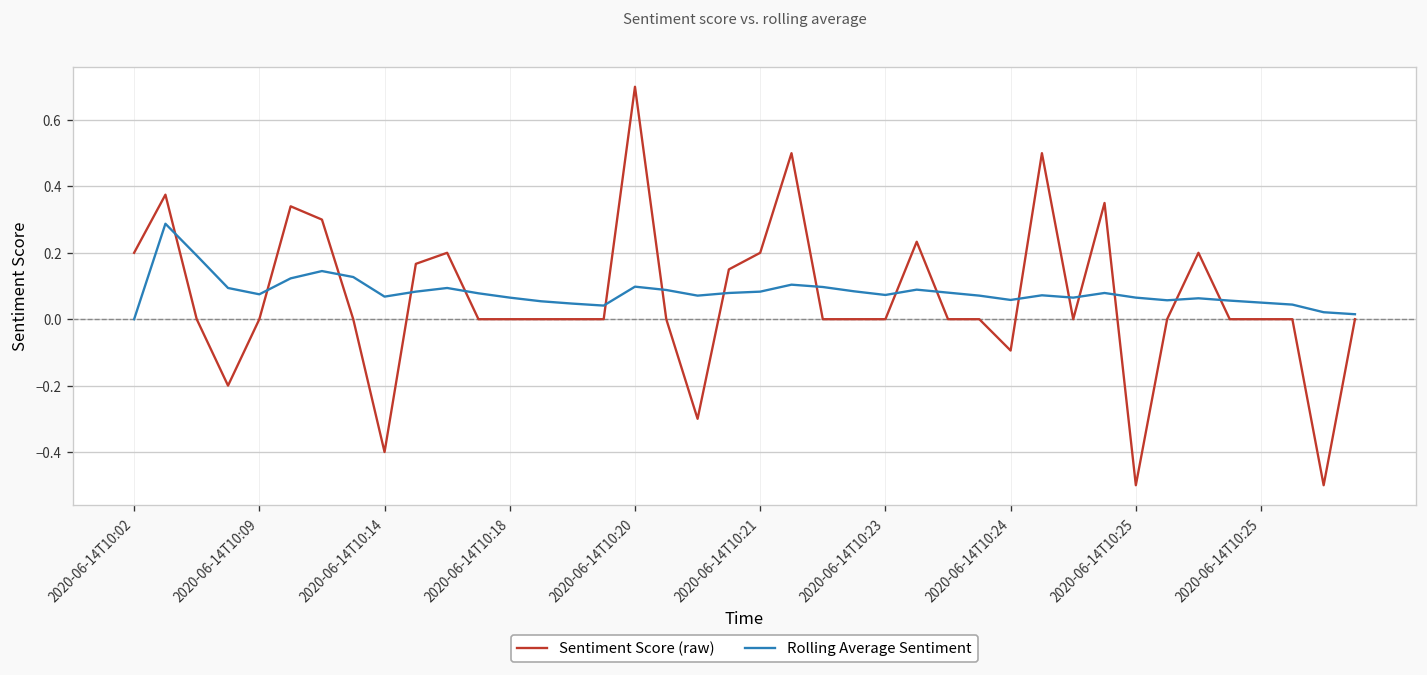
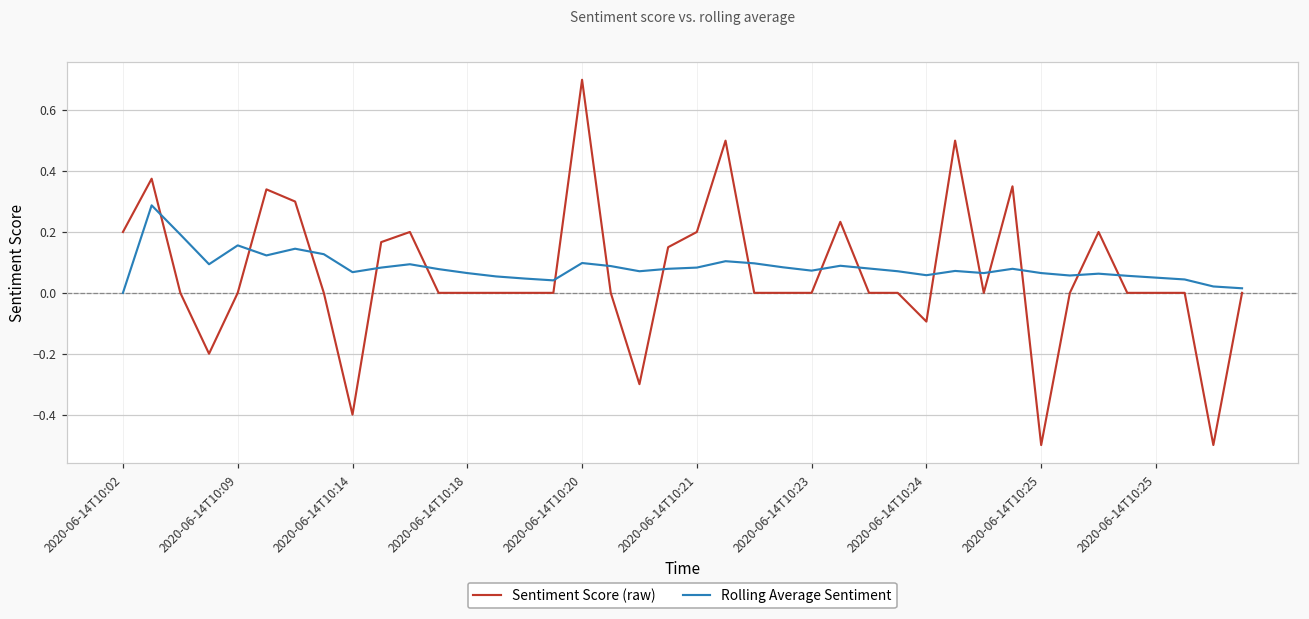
Rolling Average Sentiment, 2020-06-14T10:09: 0.08 -> 0.16
